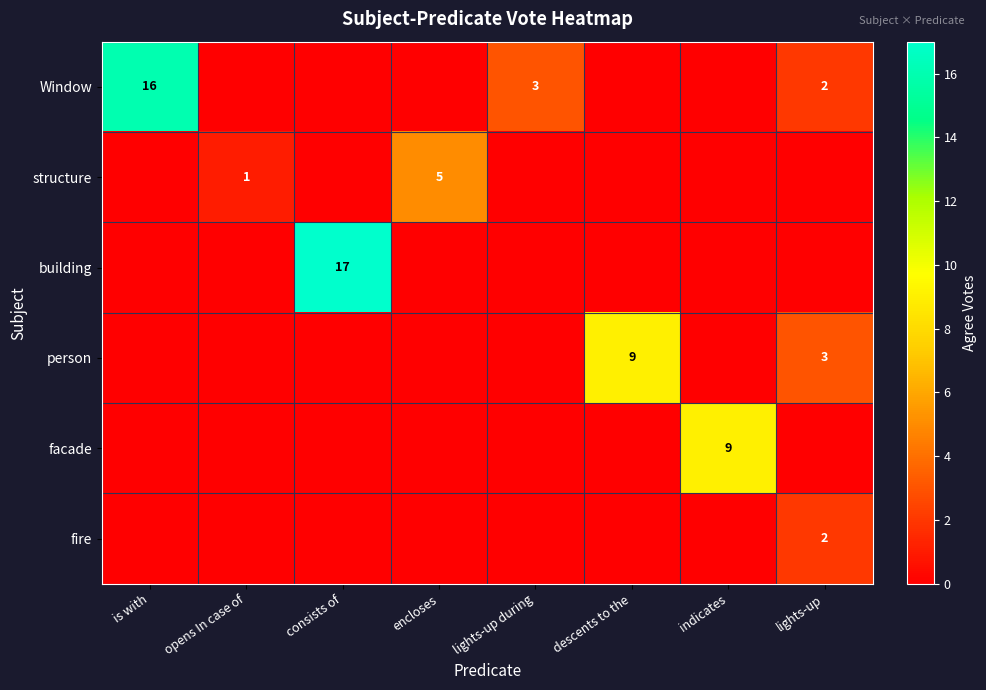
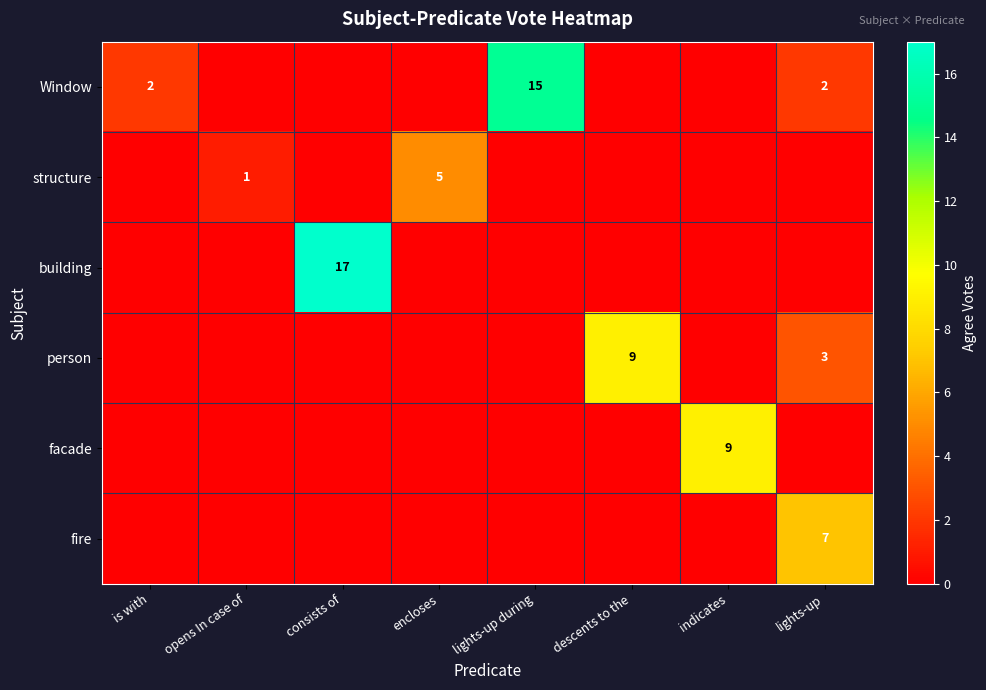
Window, is with: 16 -> 2
Window, lights-up during: 3 -> 15
fire, lights-up: 2 -> 7
